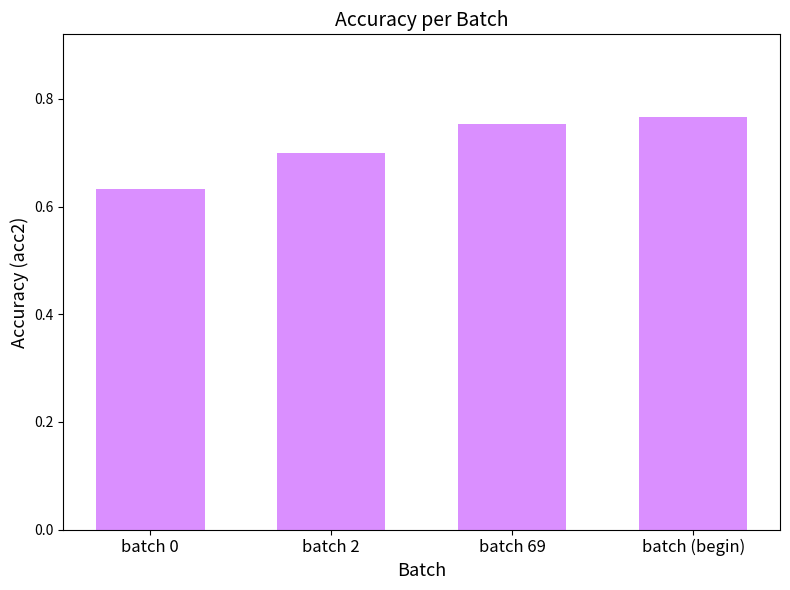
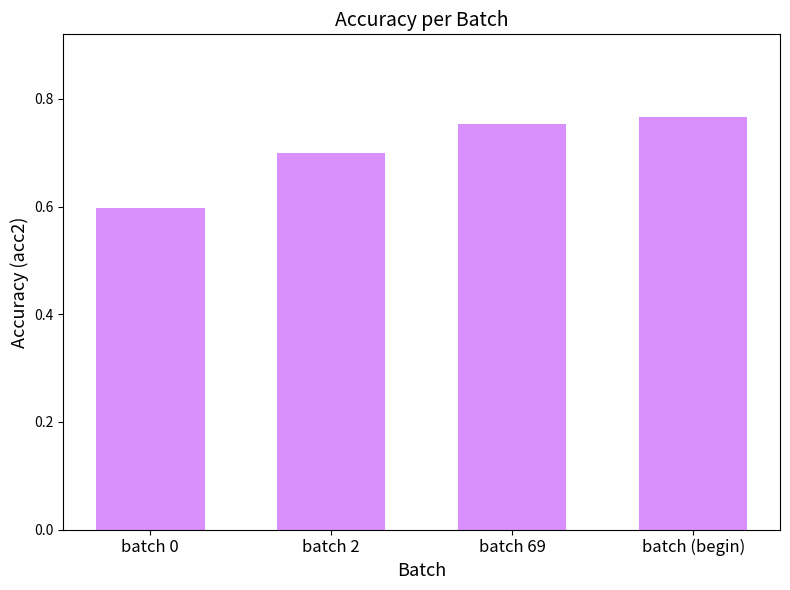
batch 0: 0.63 -> 0.60
